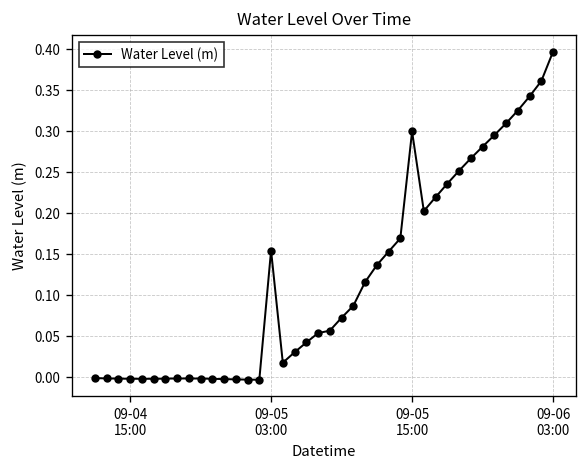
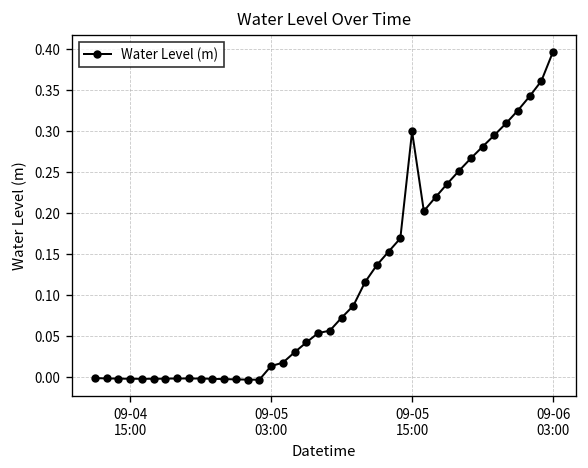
09-05 03:00: 0.15 -> 0.01
